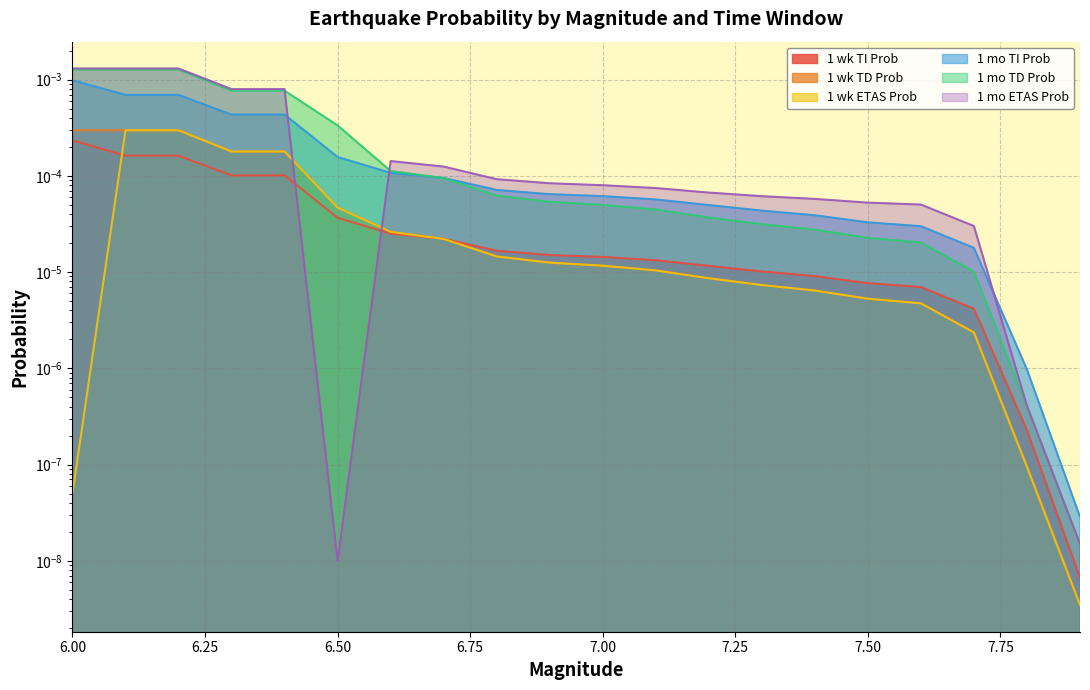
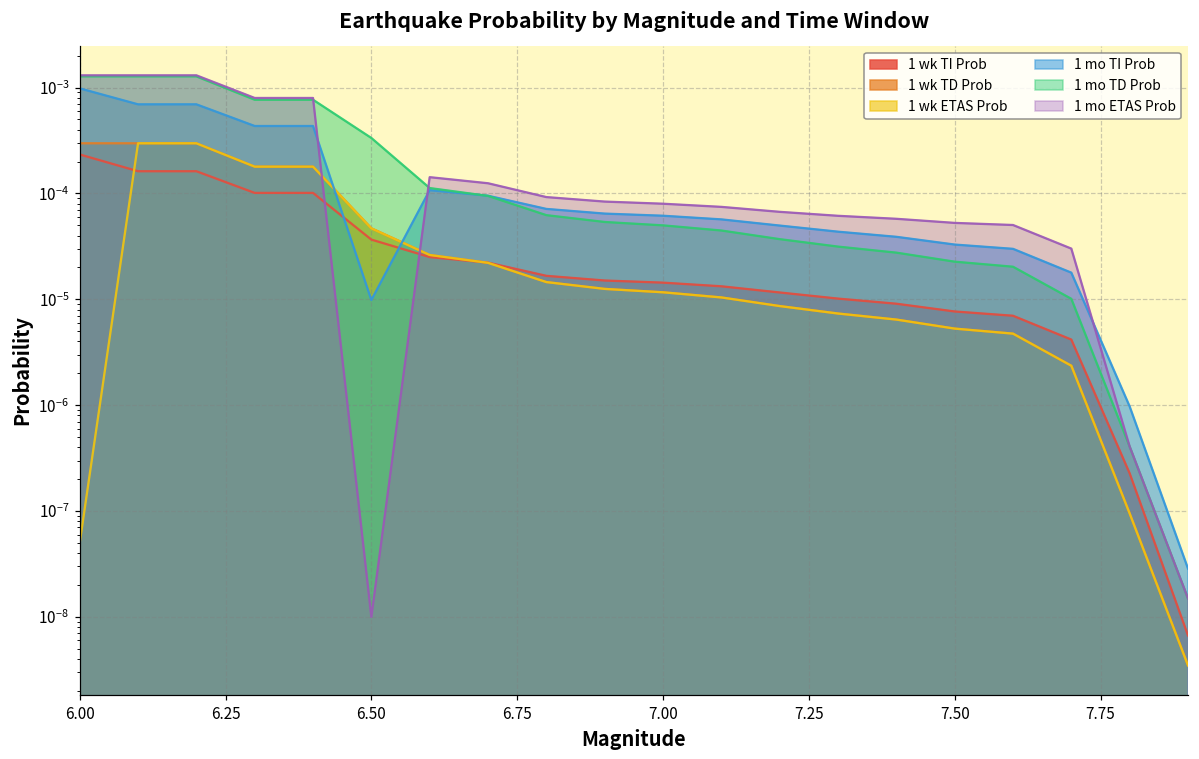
1 mo TI Prob, 6.50: 0.00016 -> 0.000010
